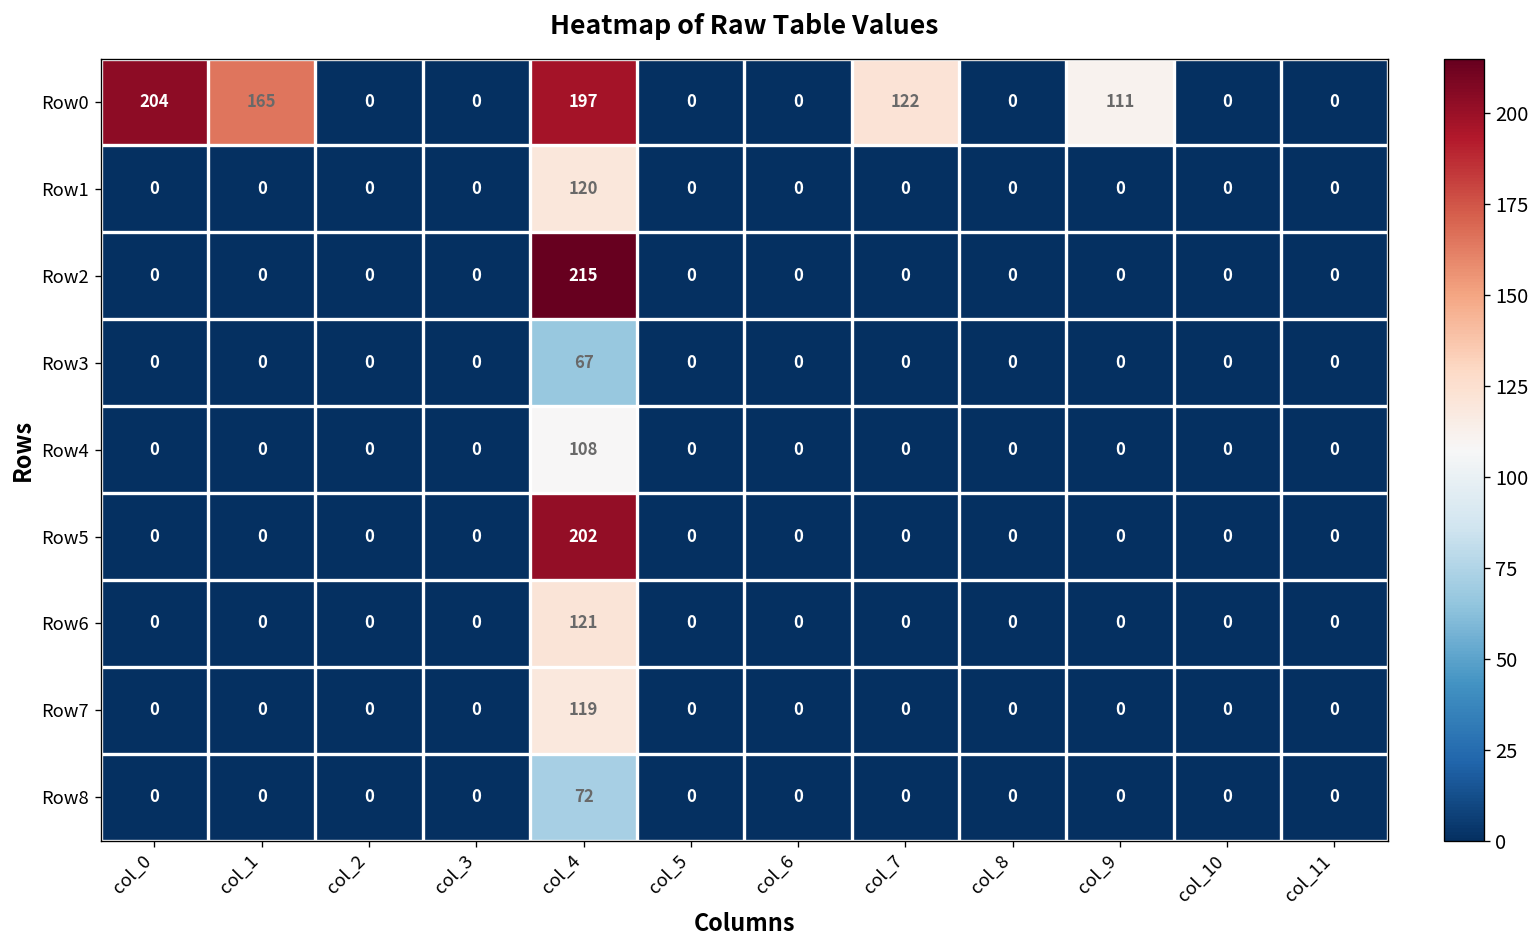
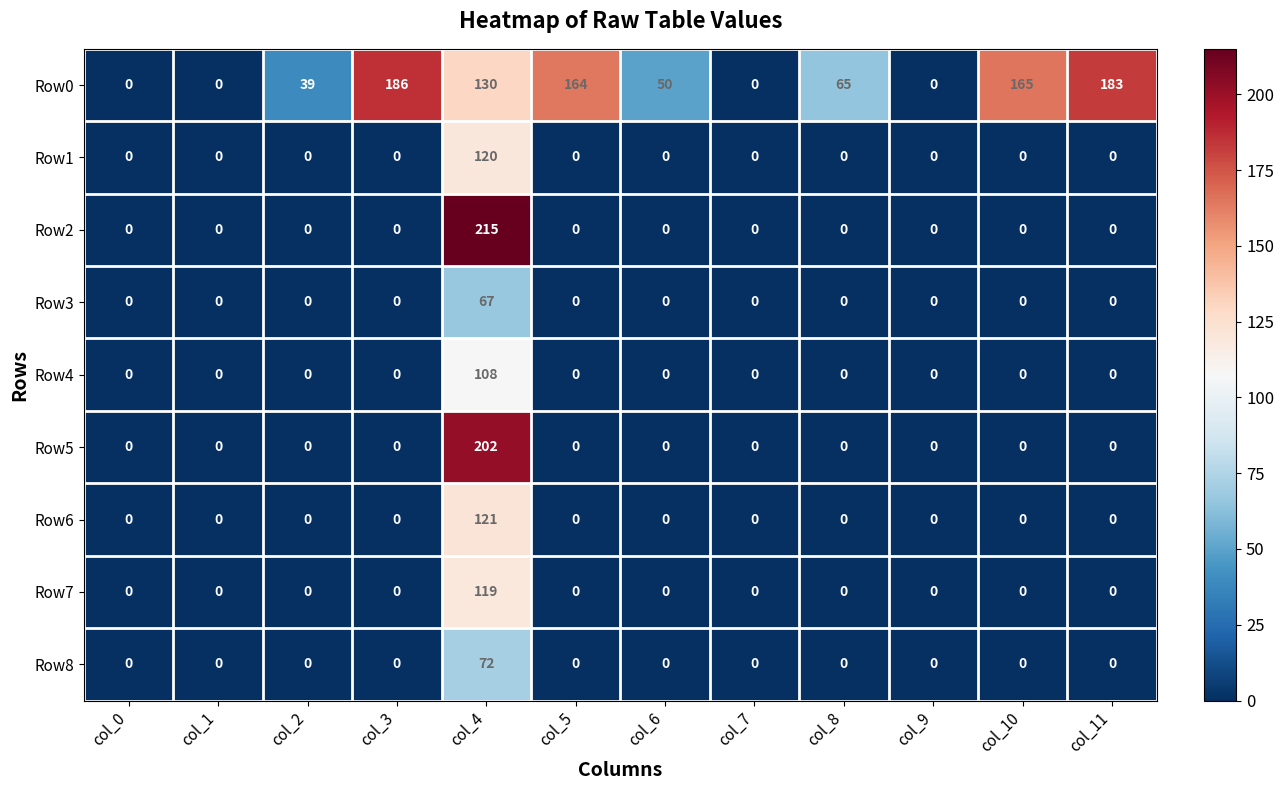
Row0, col_0: 204 -> 0
Row0, col_1: 165 -> 0
Row0, col_2: 0 -> 39
Row0, col_3: 0 -> 186
Row0, col_4: 197 -> 130
Row0, col_5: 0 -> 164
Row0, col_6: 0 -> 50
Row0, col_7: 122 -> 0
Row0, col_8: 0 -> 65
Row0, col_9: 111 -> 0
Row0, col_10: 0 -> 165
Row0, col_11: 0 -> 183
